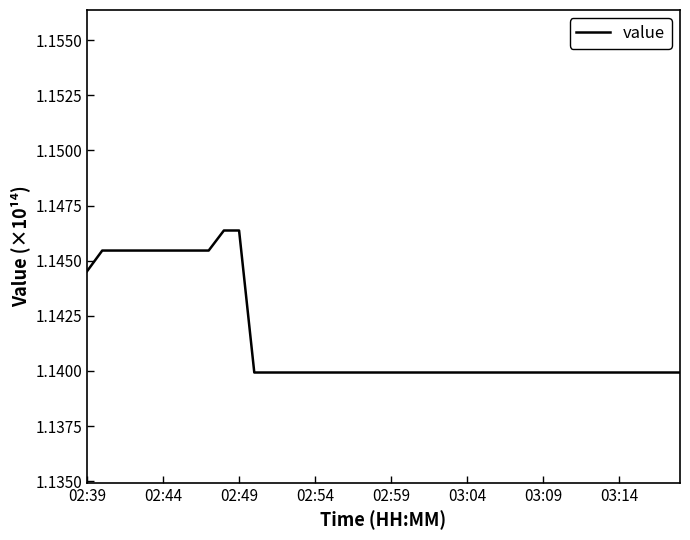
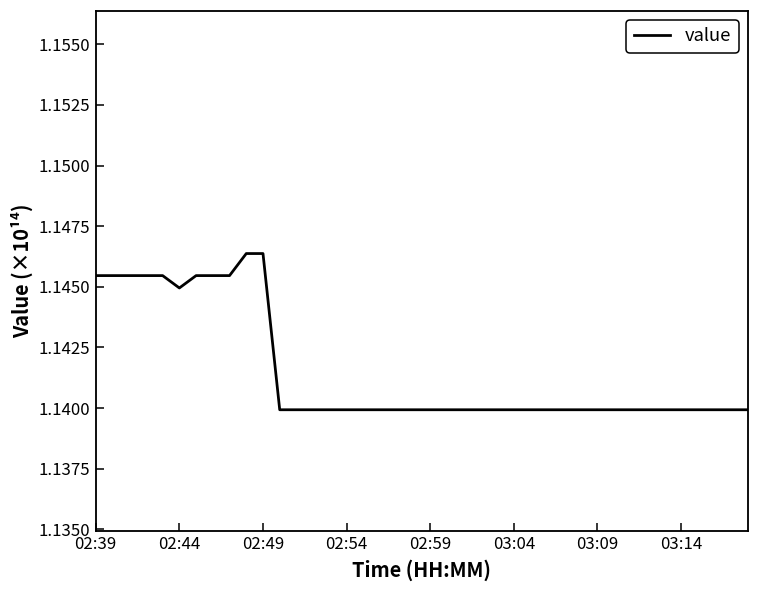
02:39: 1.1445 -> 1.1455
02:44: 1.1455 -> 1.1450
